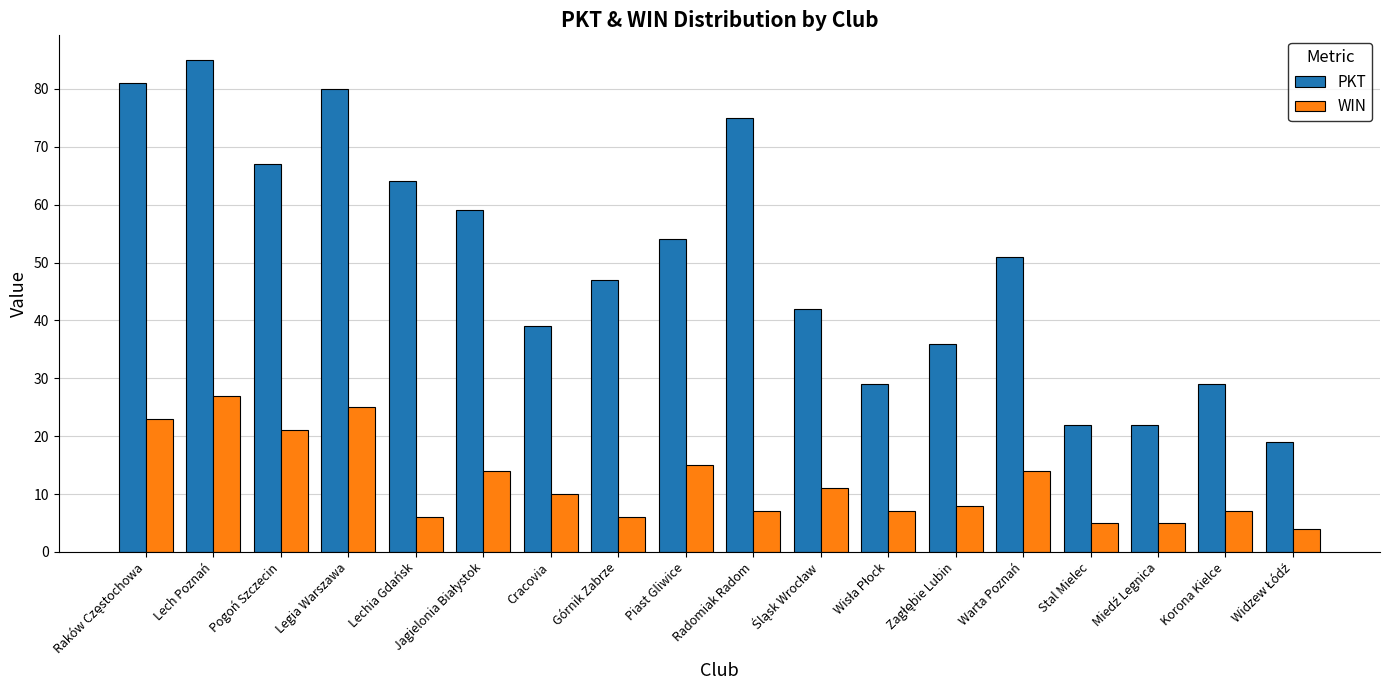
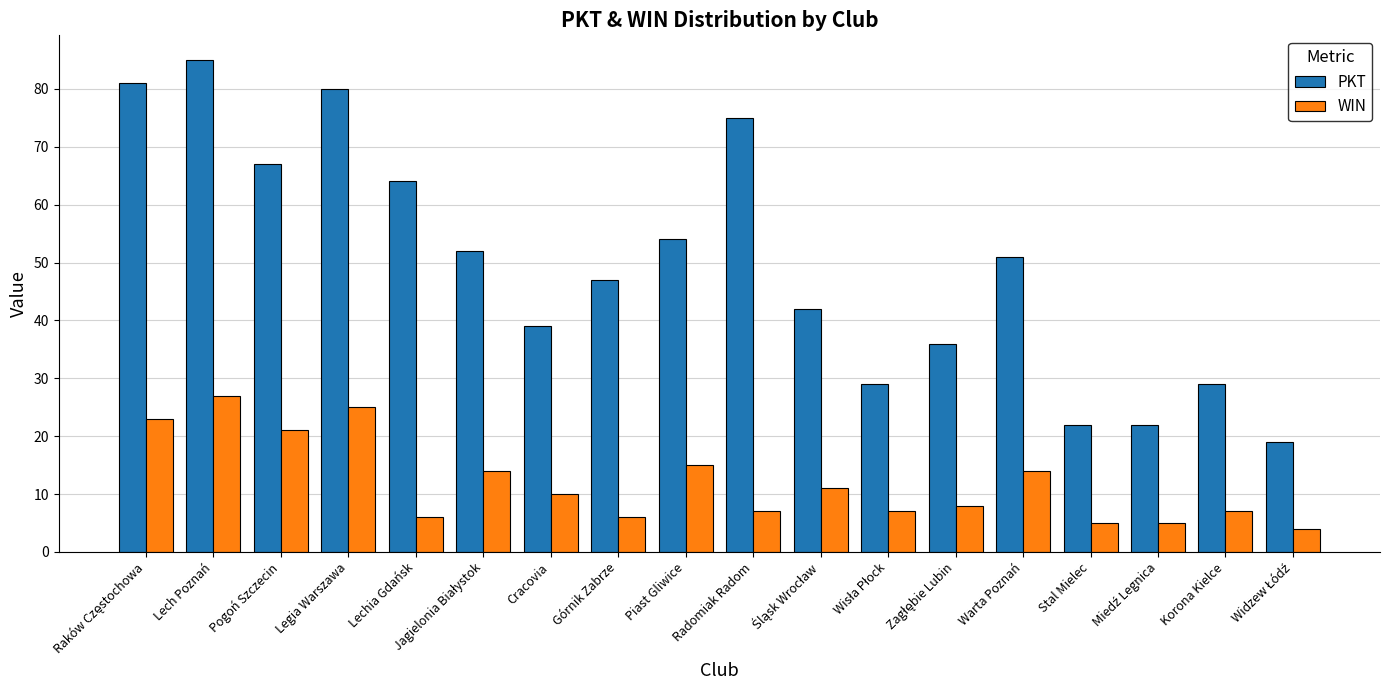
PKT, Jagielonia Białystok: 59 -> 52
